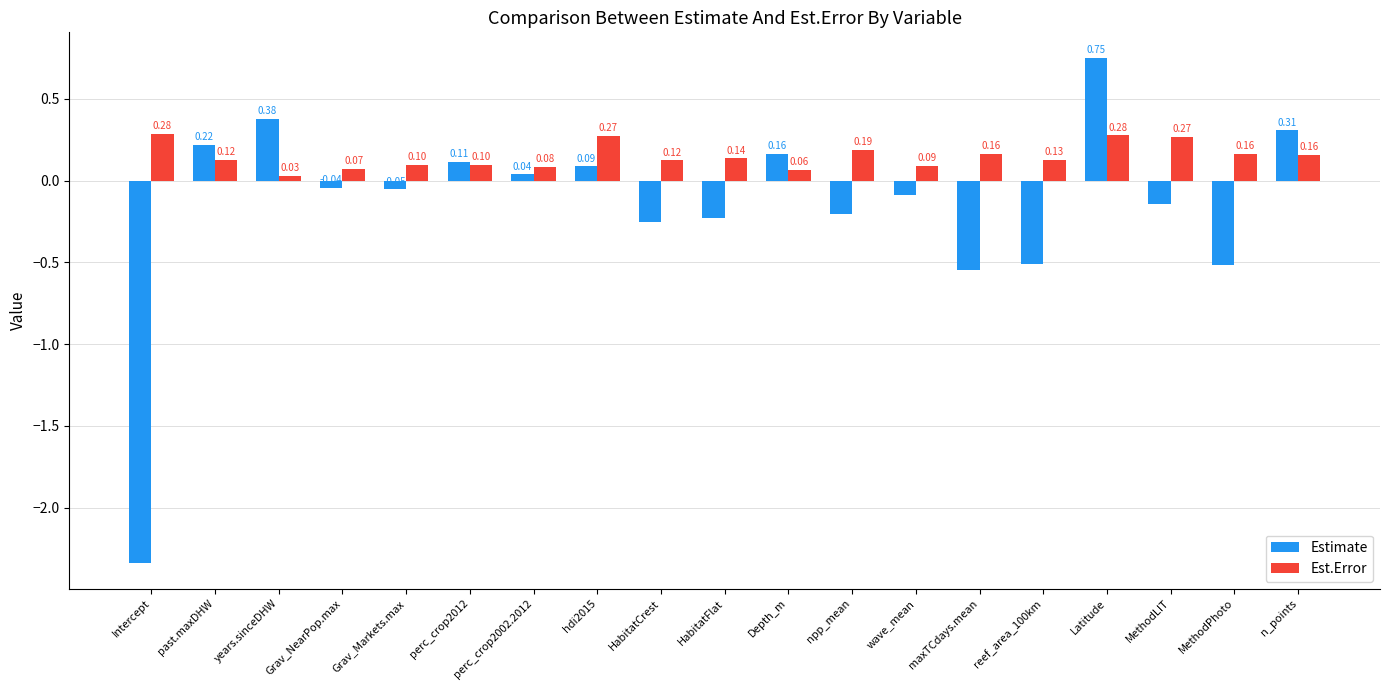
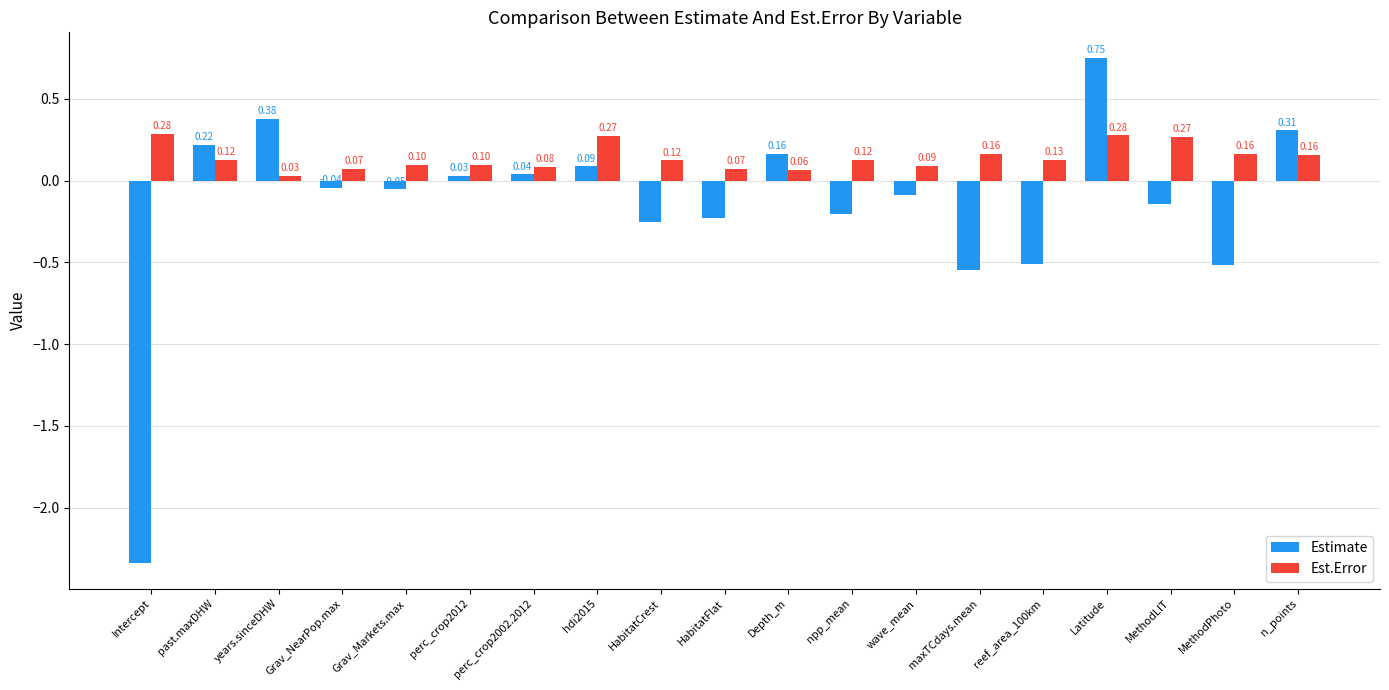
Estimate, perc_crop2012: 0.11 -> 0.03
Est.Error, HabitatFlat: 0.14 -> 0.07
Est.Error, npp_mean: 0.19 -> 0.12
